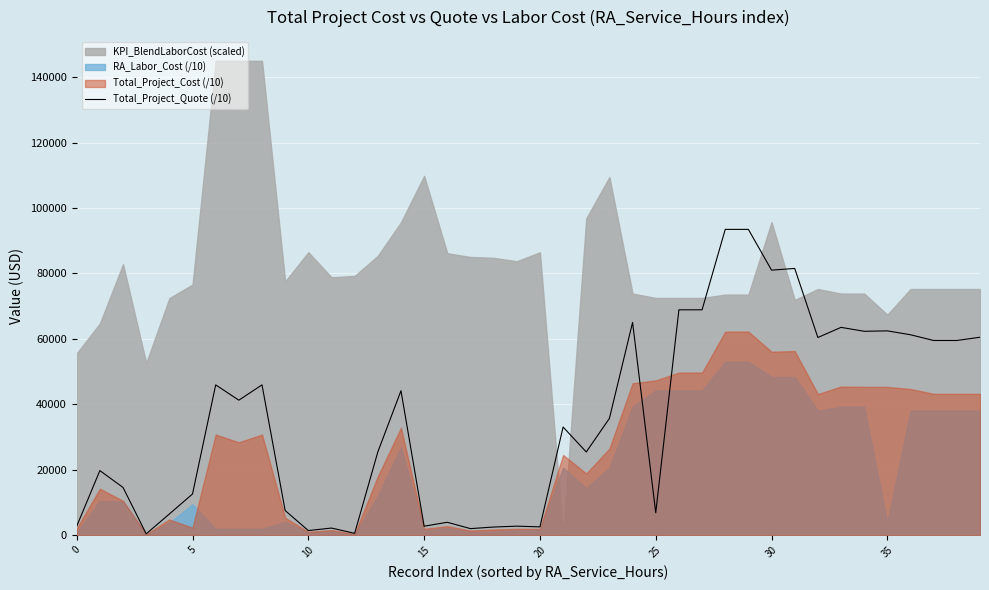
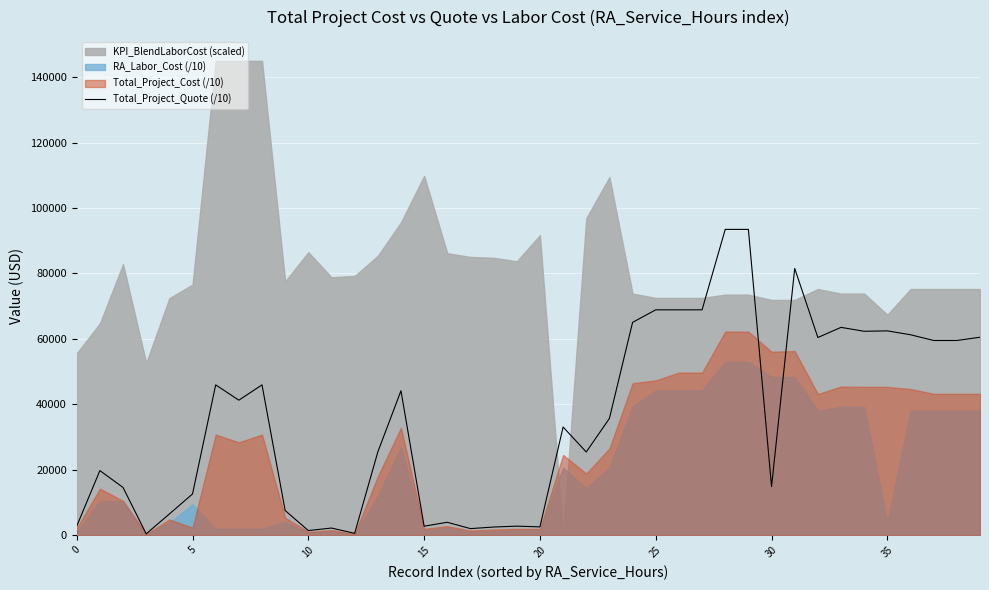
KPI_BlendLaborCost (scaled), 20: 86000 -> 92000
Total_Project_Quote (/10), 25: 7000 -> 69000
Total_Project_Quote (/10), 30: 81000 -> 15000
KPI_BlendLaborCost (scaled), 30: 96000 -> 72000
